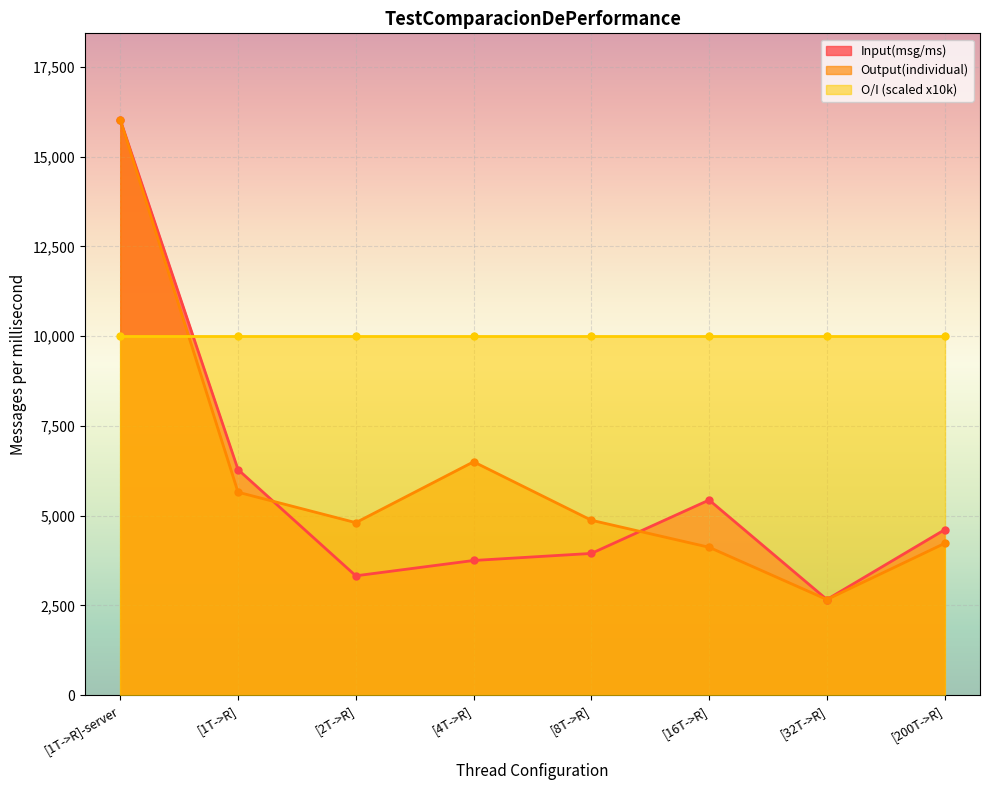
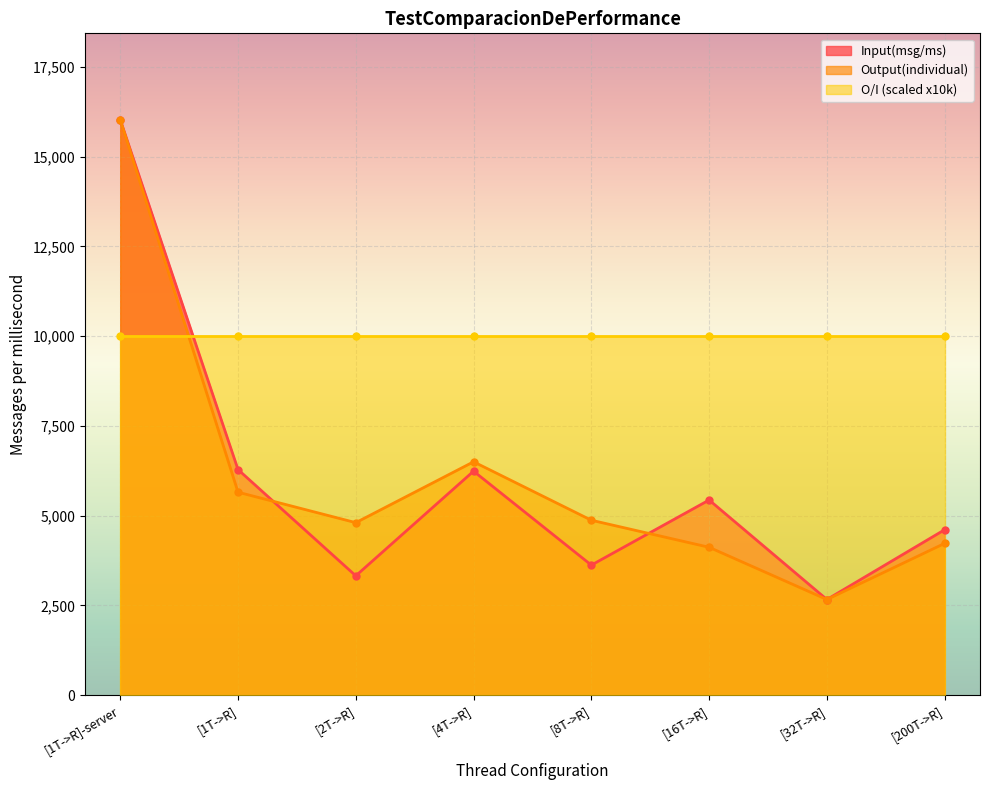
Input(msg/ms), [4T->R]: 3,800 -> 6,200
Input(msg/ms), [8T->R]: 3,900 -> 3,600
